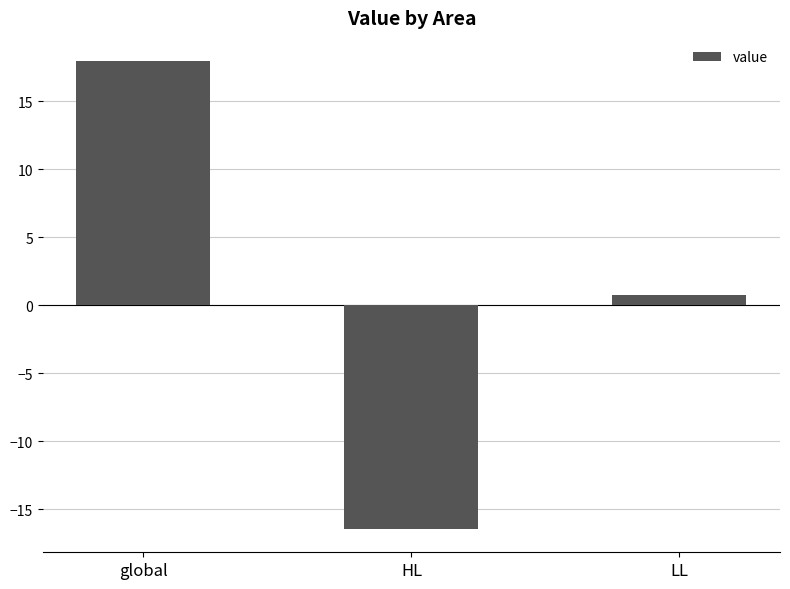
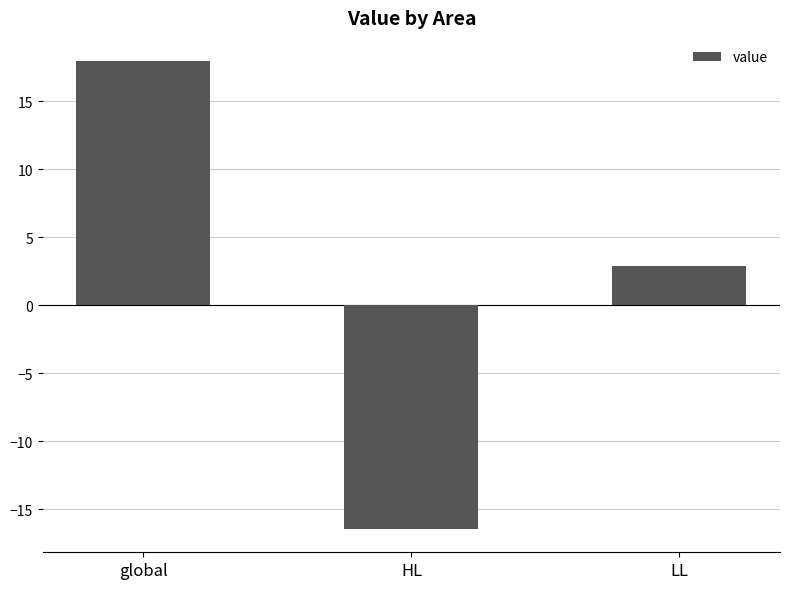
LL: 0.8 -> 2.9
